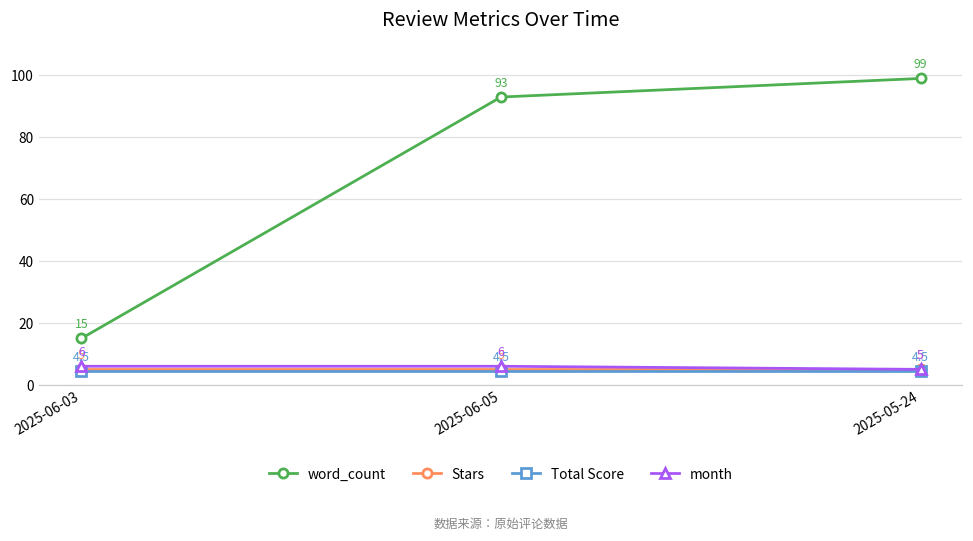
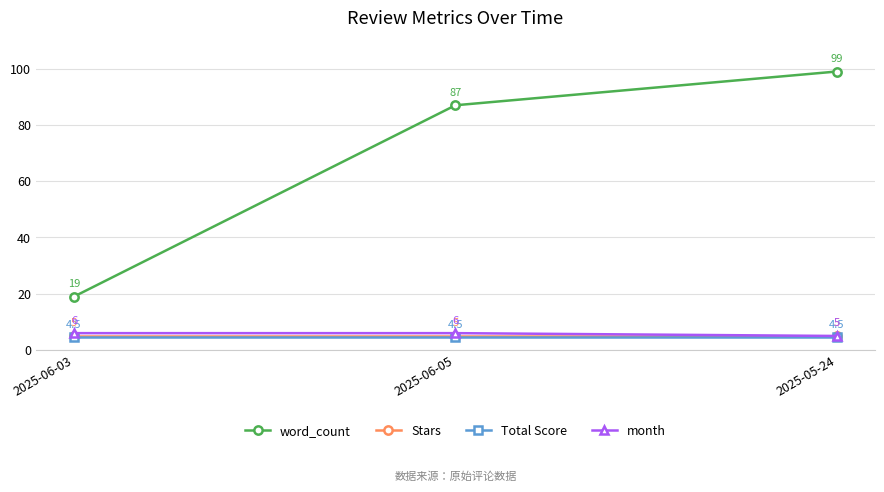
word_count, 2025-06-03: 15 -> 19
word_count, 2025-06-05: 93 -> 87
